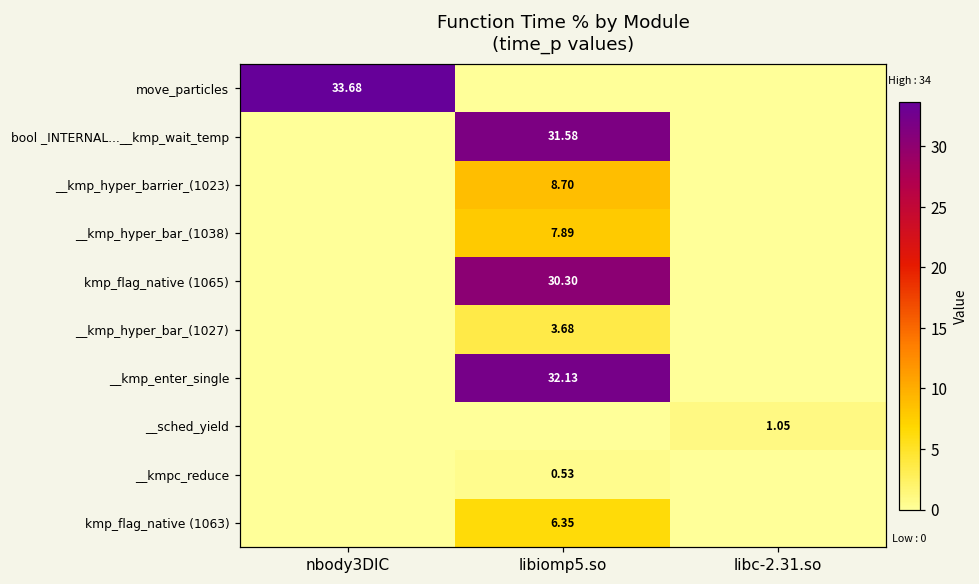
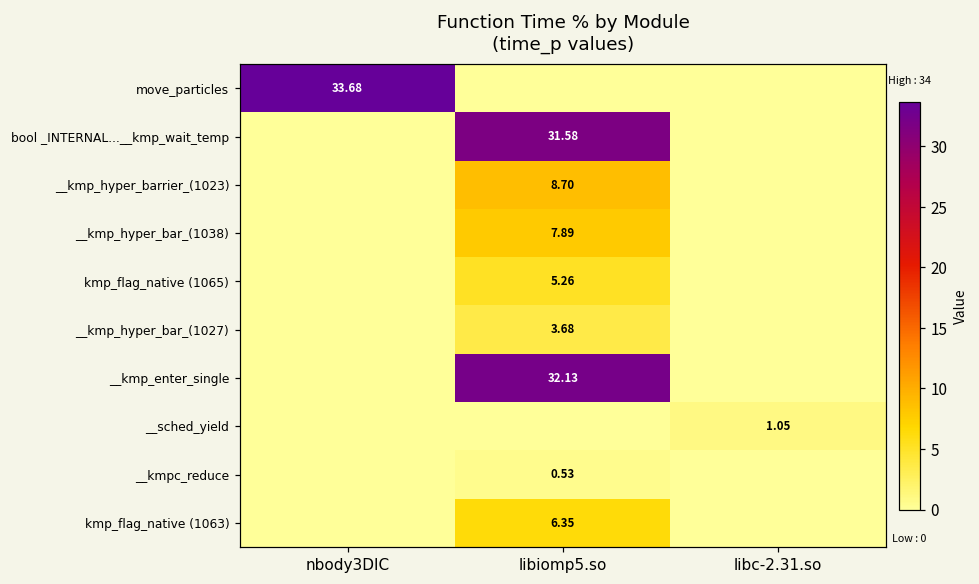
kmp_flag_native (1065), libiomp5.so: 30.30 -> 5.26
